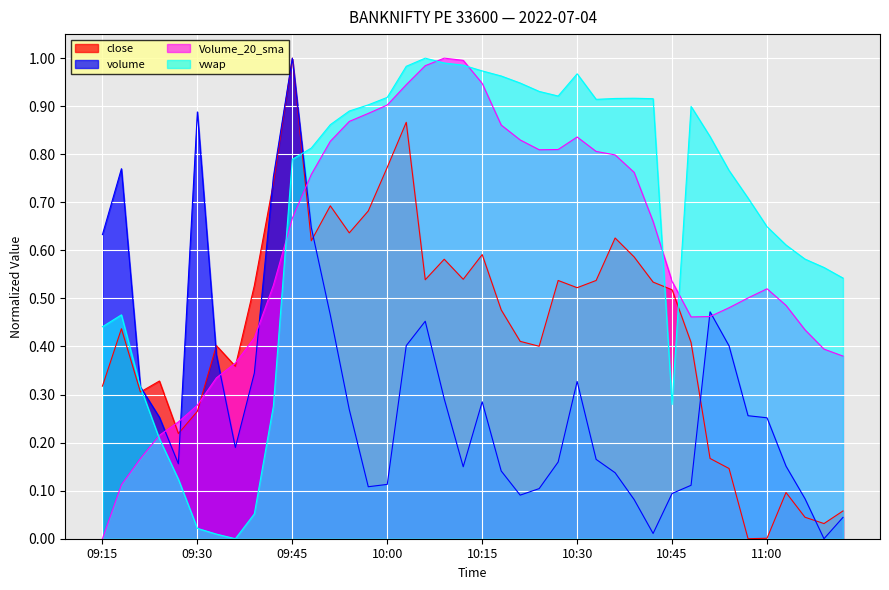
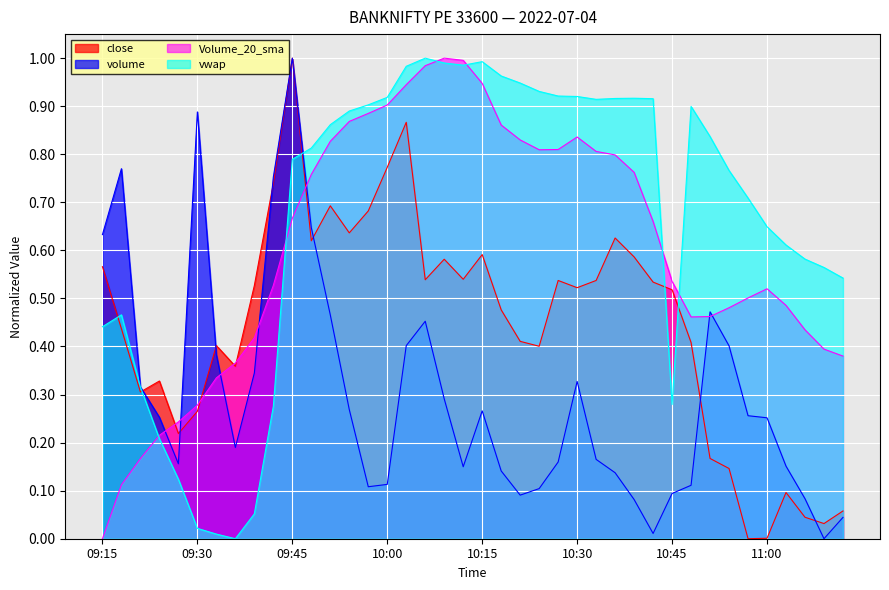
close, 09:15: 0.32 -> 0.57
volume, 10:15: 0.28 -> 0.27
vwap, 10:15: 0.97 -> 0.99
vwap, 10:30: 0.97 -> 0.92
